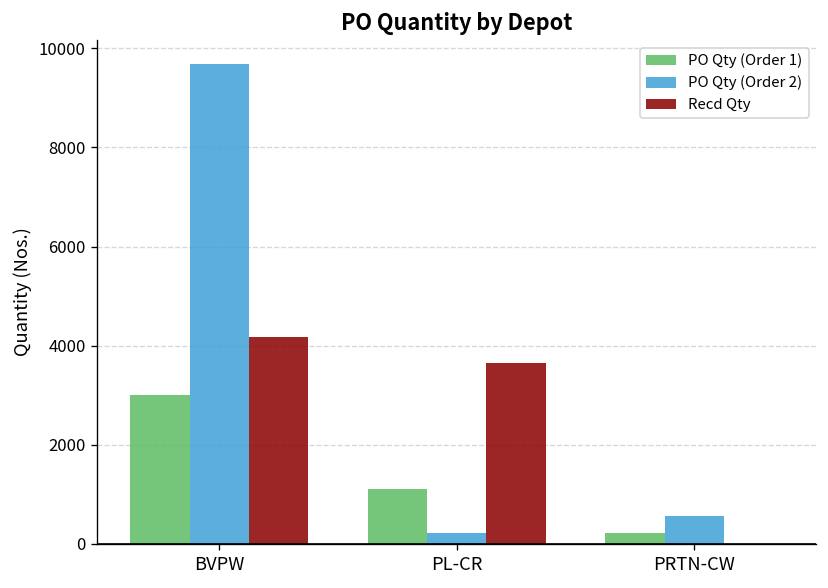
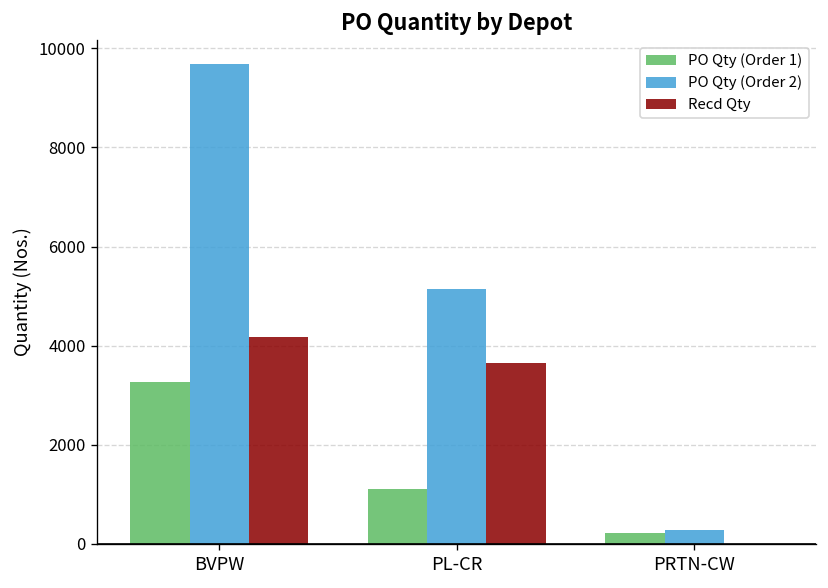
PO Qty (Order 1), BVPW: 3000 -> 3300
PO Qty (Order 2), PL-CR: 200 -> 5100
PO Qty (Order 2), PRTN-CW: 600 -> 300
